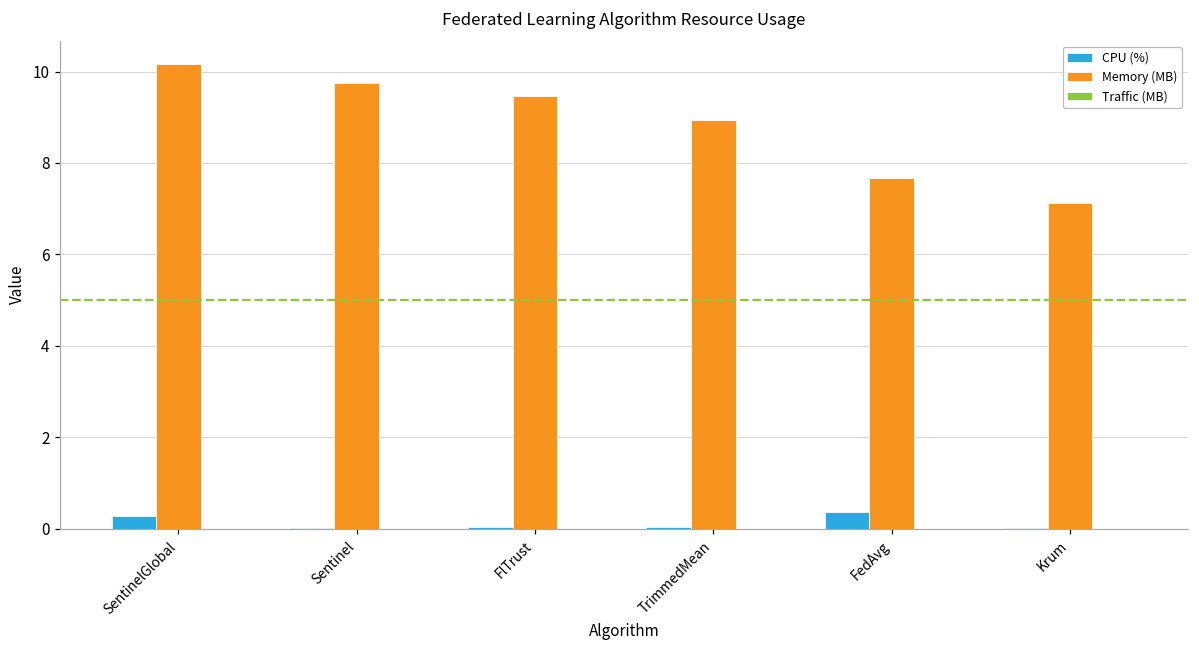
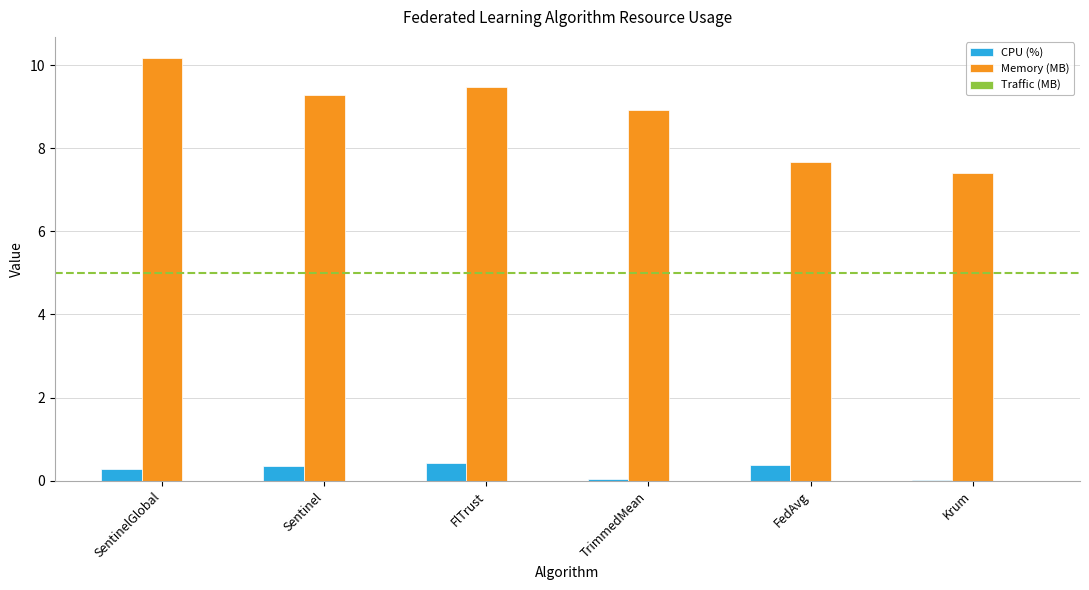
CPU (%), Sentinel: 0.0 -> 0.3
Memory (MB), Sentinel: 9.8 -> 9.3
CPU (%), FlTrust: 0.0 -> 0.4
Memory (MB), Krum: 7.1 -> 7.4
